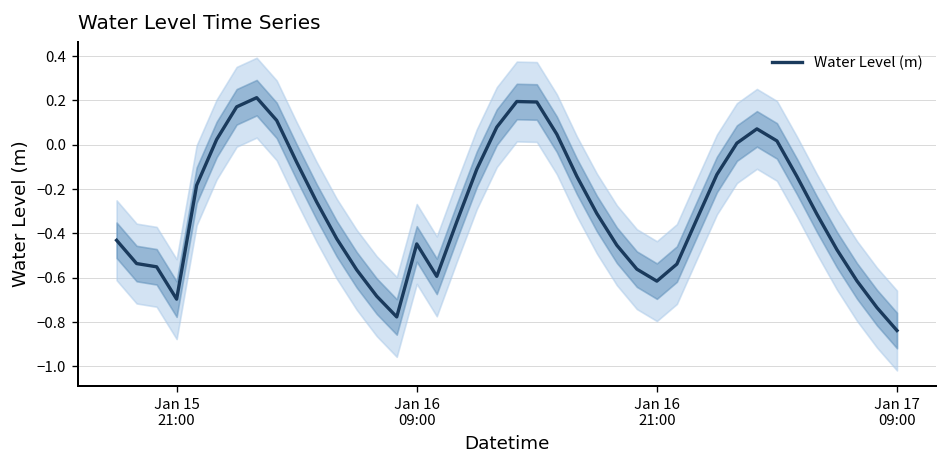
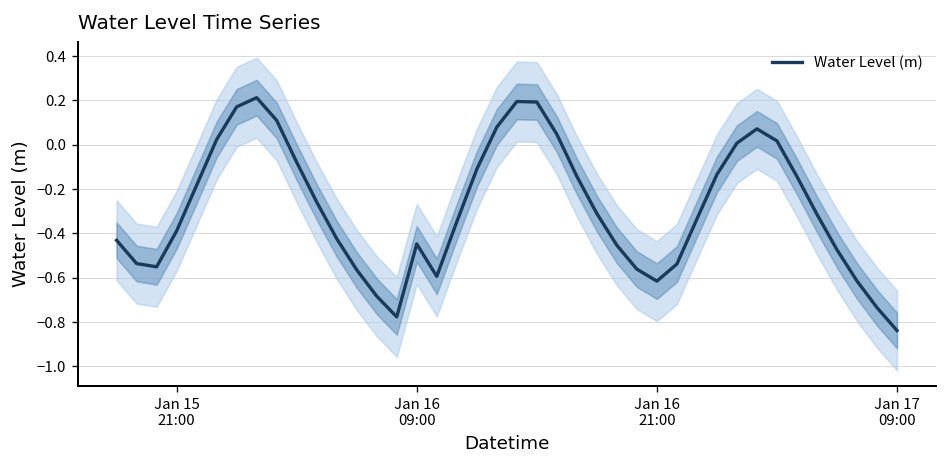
Water Level (m), Jan 15 21:00: -0.70 -> -0.39
